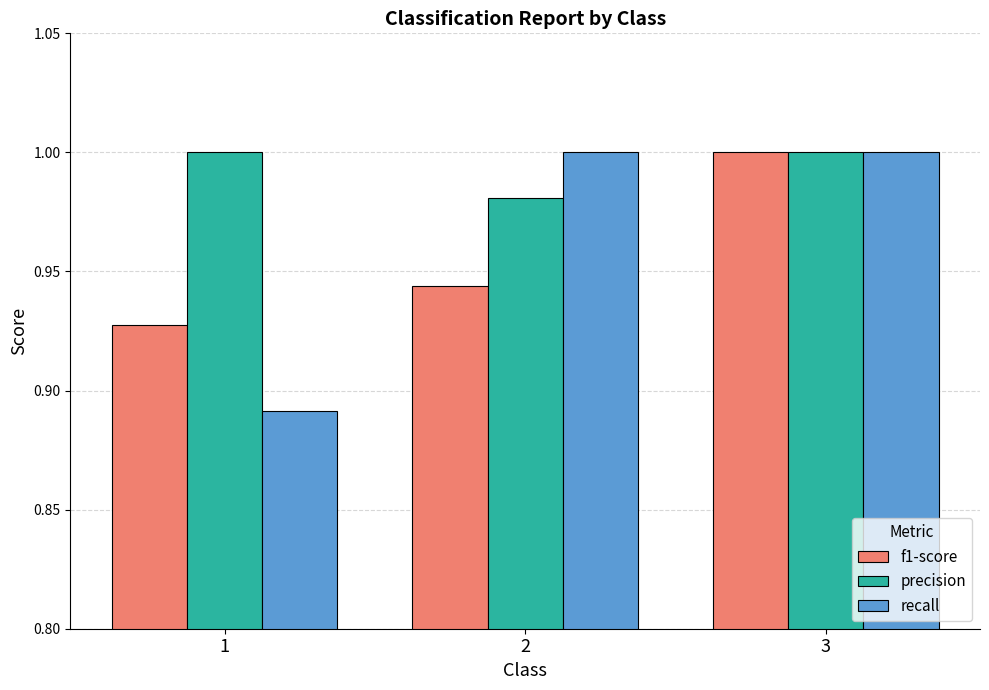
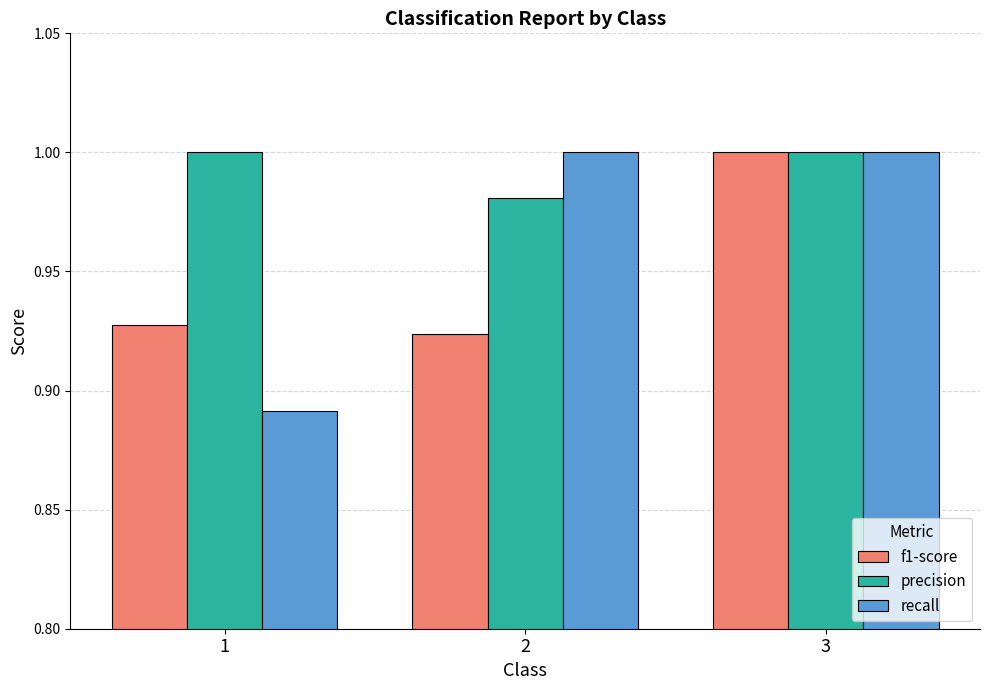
f1-score, 2: 0.944 -> 0.924
